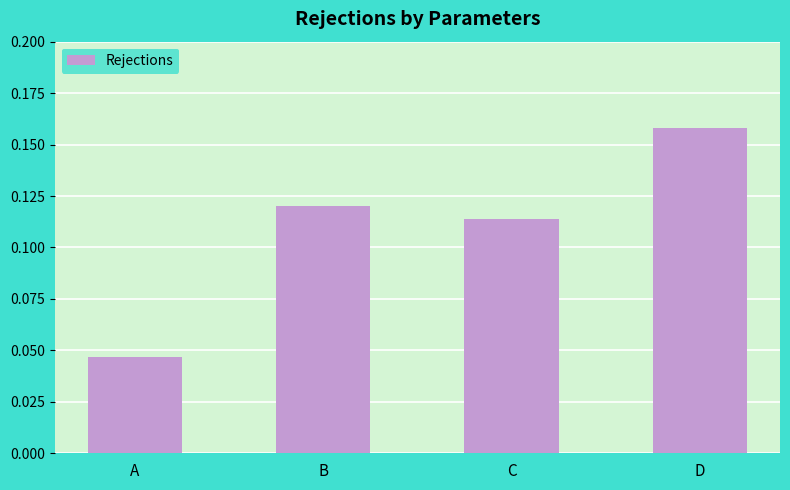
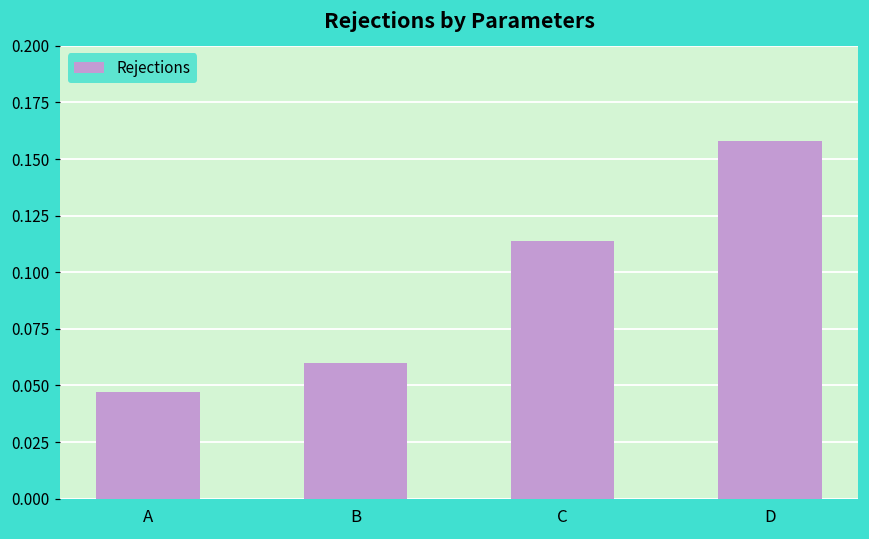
B: 0.12 -> 0.06
